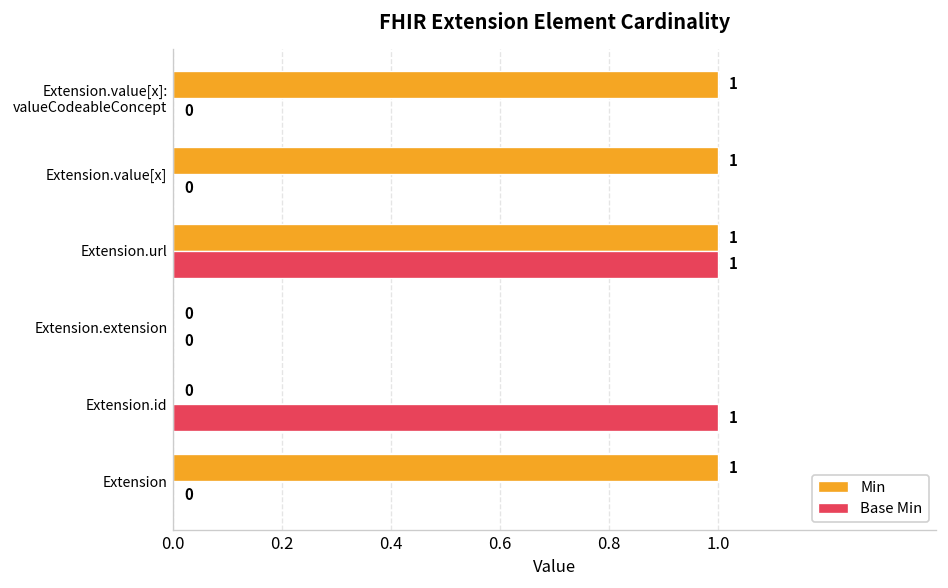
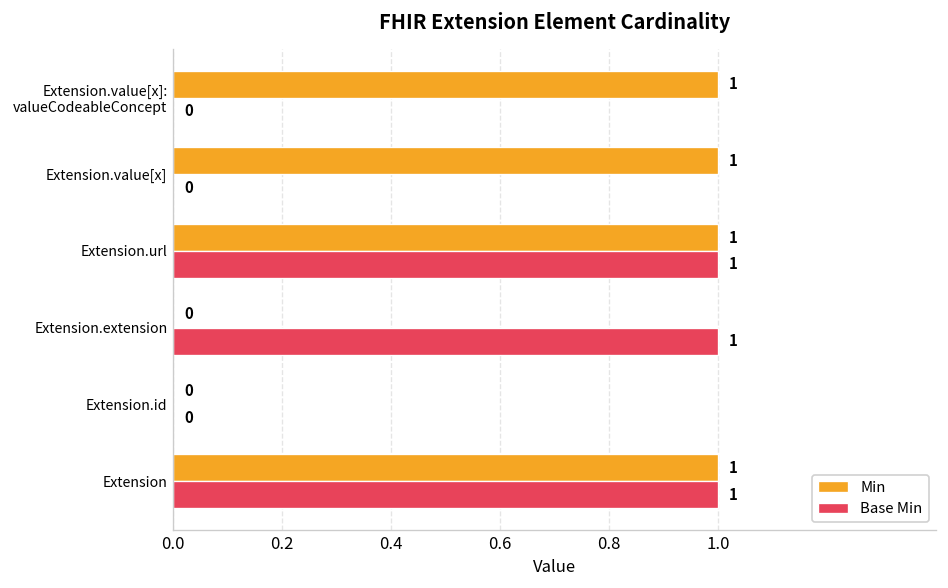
Base Min, Extension.extension: 0 -> 1
Base Min, Extension.id: 1 -> 0
Base Min, Extension: 0 -> 1
